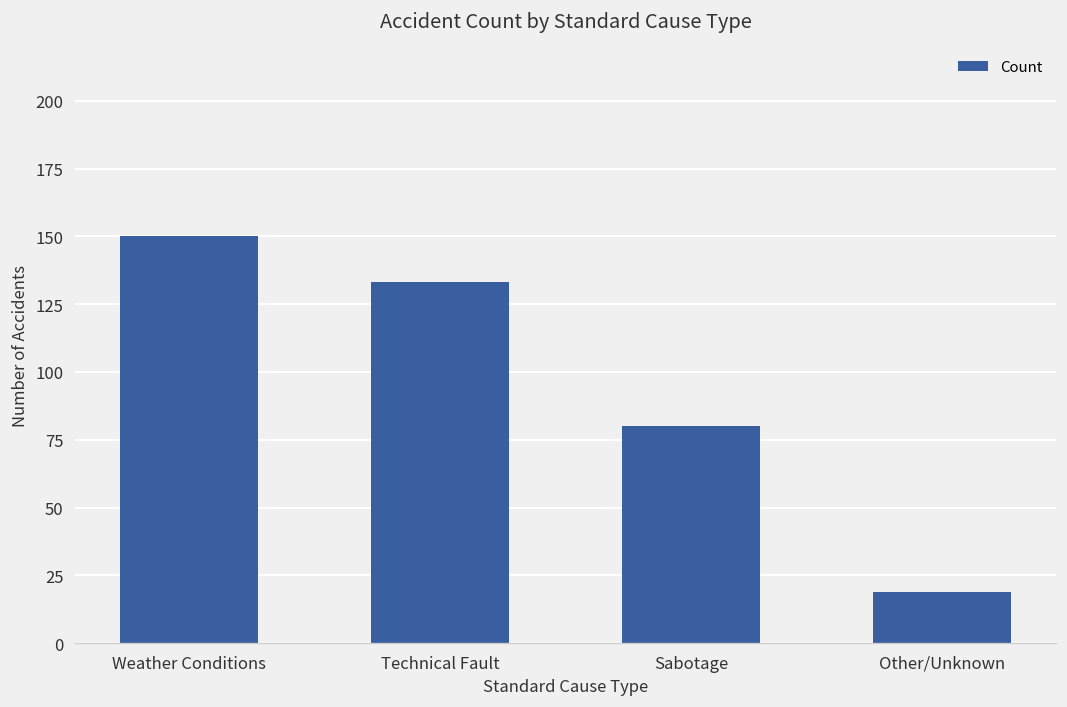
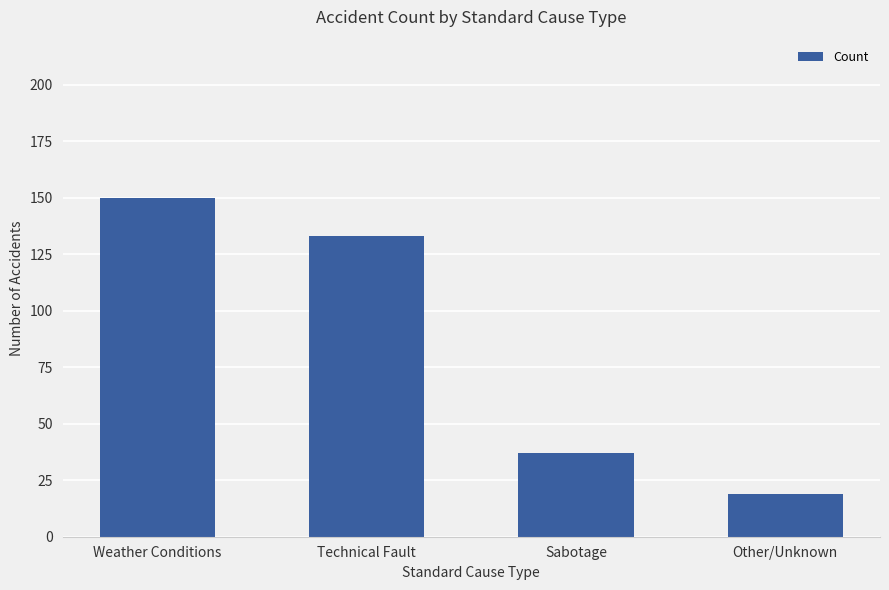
Sabotage: 80 -> 37
